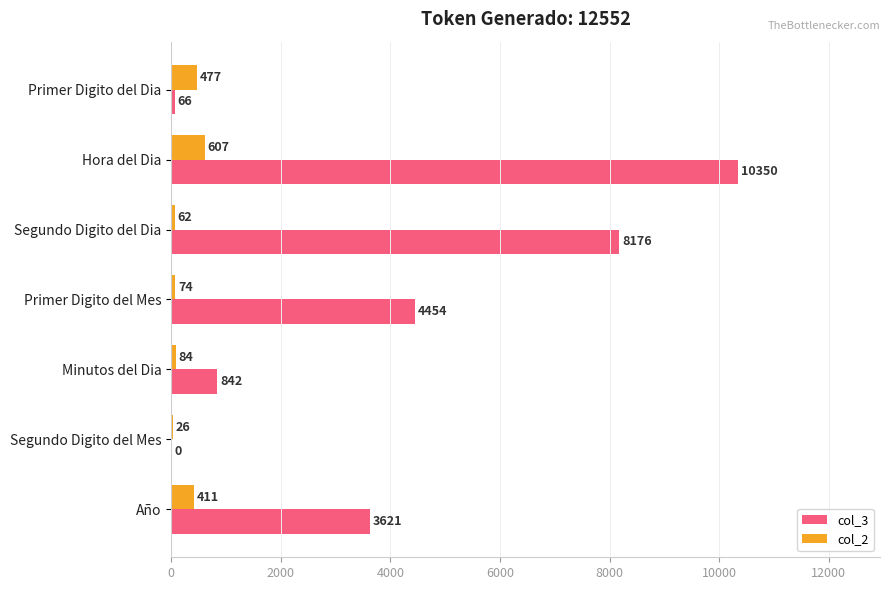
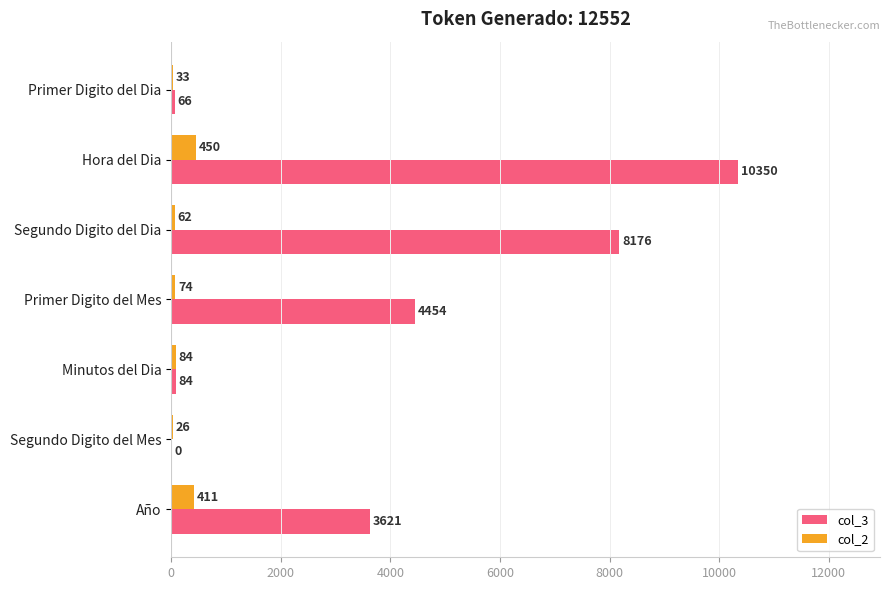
col_2, Primer Digito del Dia: 477 -> 33
col_2, Hora del Dia: 607 -> 450
col_3, Minutos del Dia: 842 -> 84
